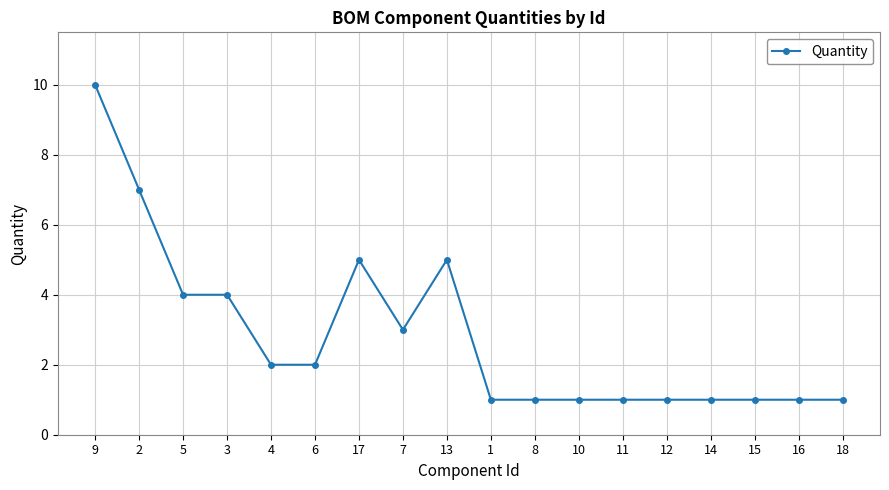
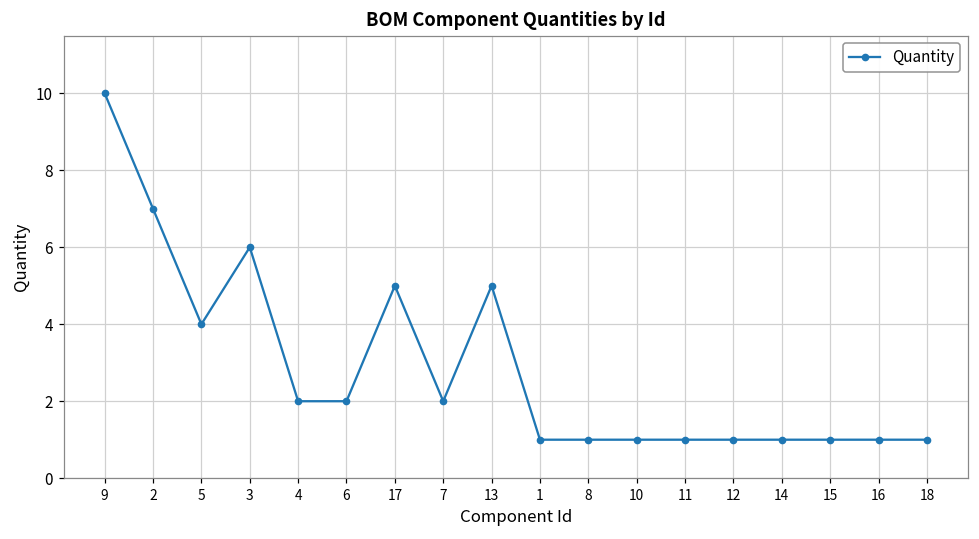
3: 4 -> 6
7: 3 -> 2
